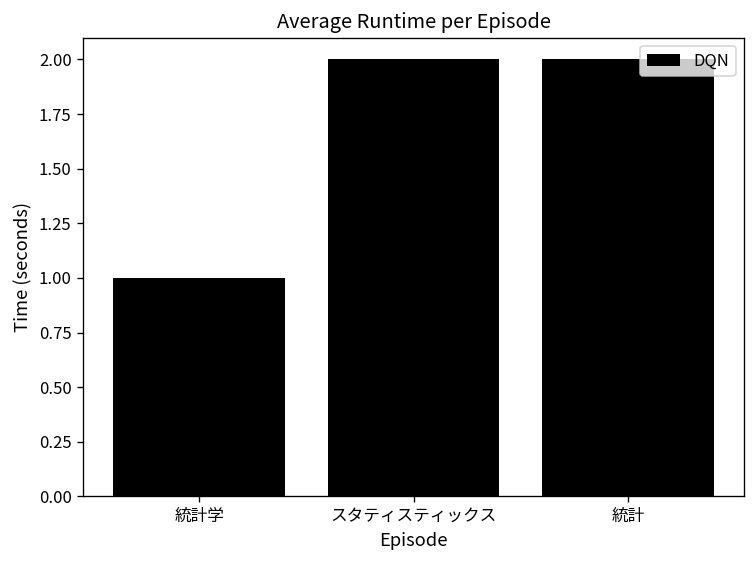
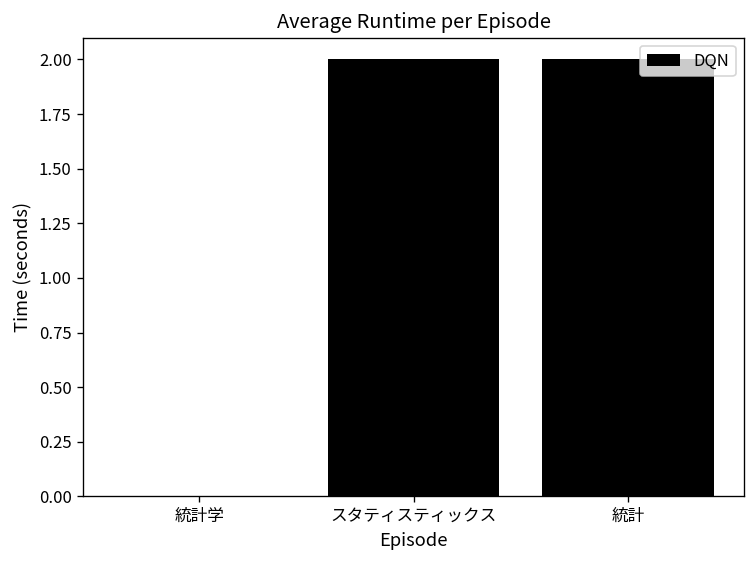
統計学: 1 -> 0
